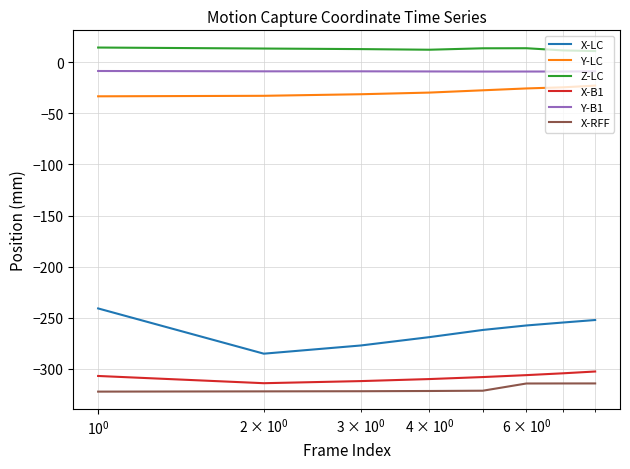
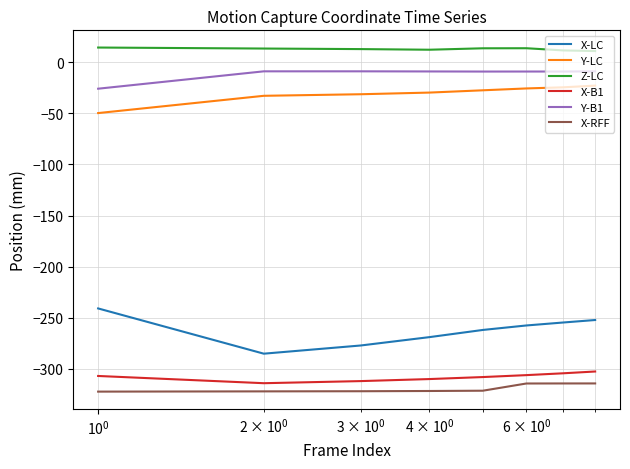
Y-LC, 10^0: -33 -> -50
Y-B1, 10^0: -9 -> -26
